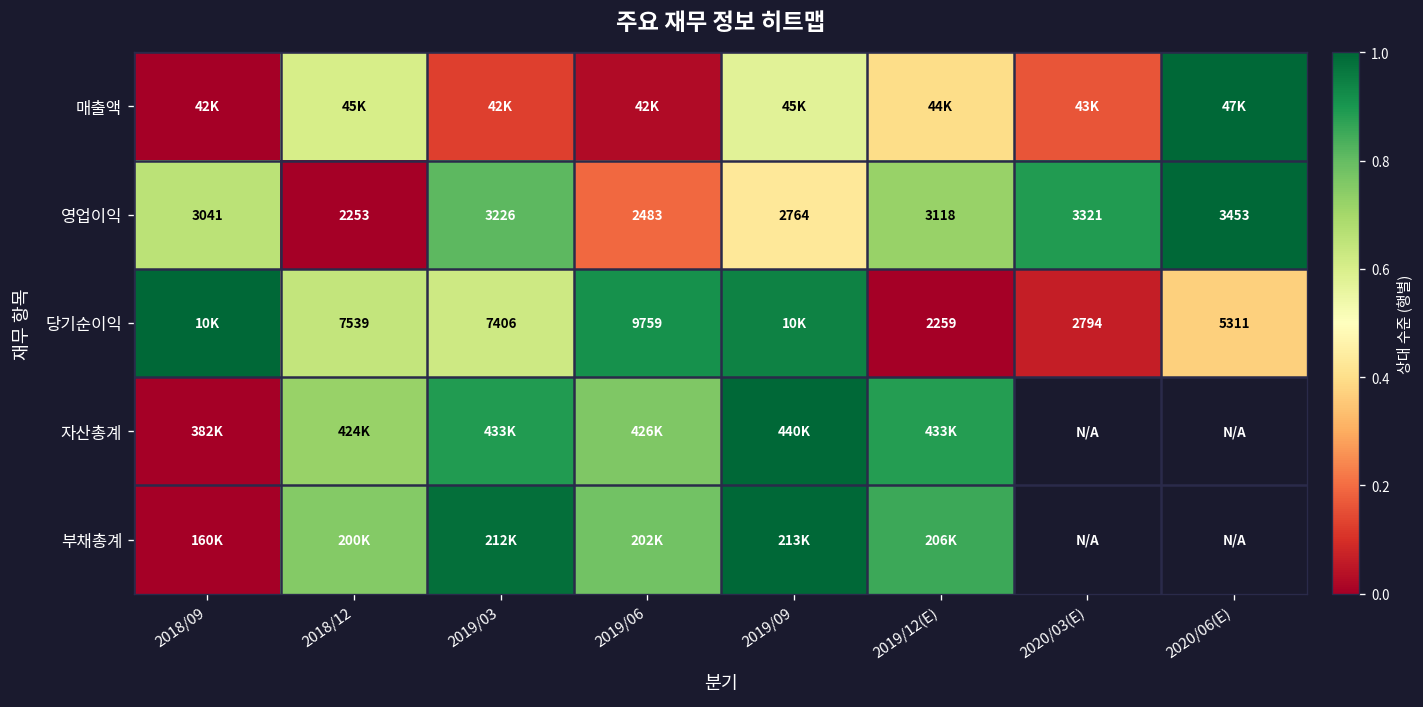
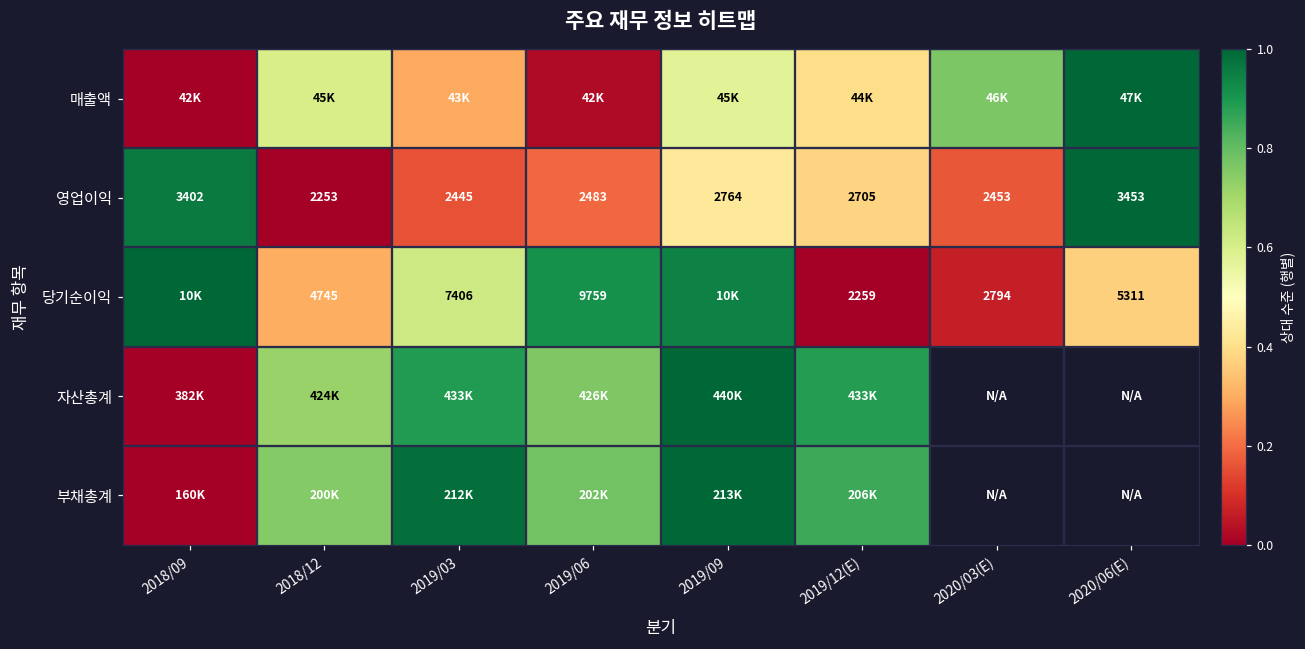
매출액, 2019/03: 42K -> 43K
매출액, 2020/03(E): 43K -> 46K
영업이익, 2018/09: 3041 -> 3402
영업이익, 2019/03: 3226 -> 2445
영업이익, 2019/12(E): 3118 -> 2705
영업이익, 2020/03(E): 3321 -> 2453
당기순이익, 2018/12: 7539 -> 4745
